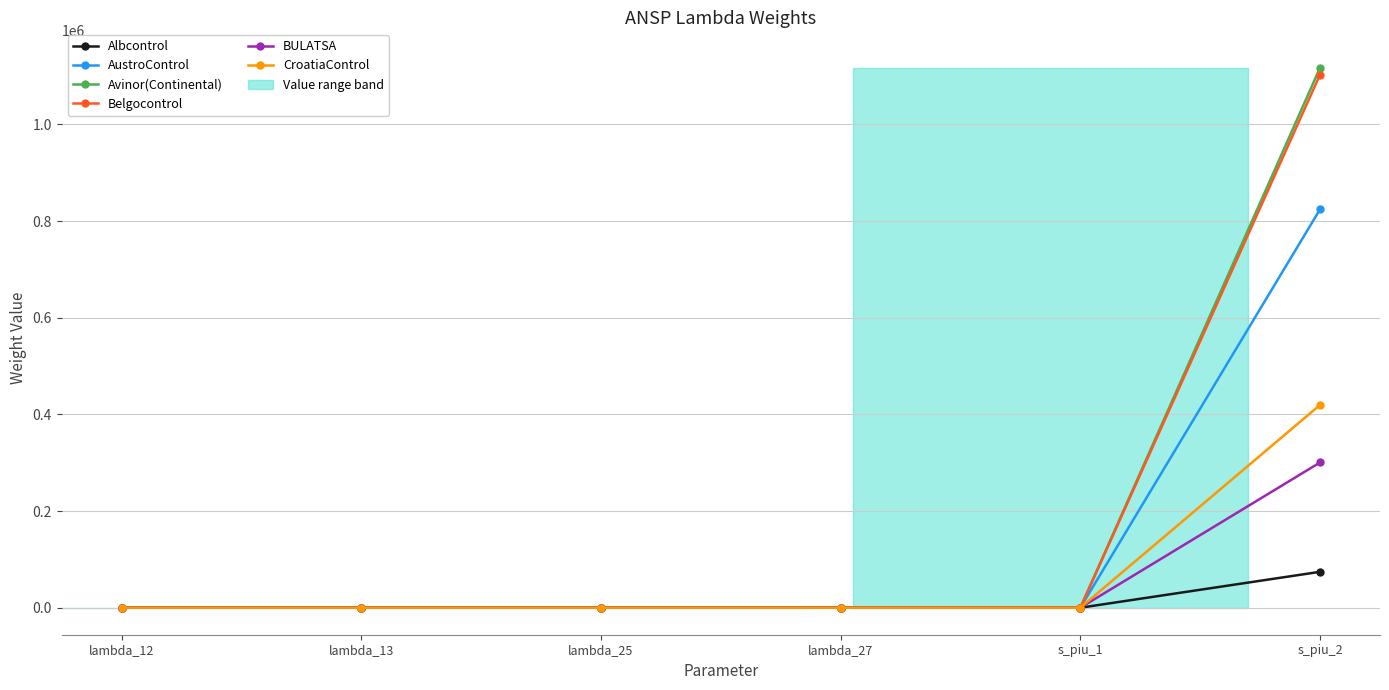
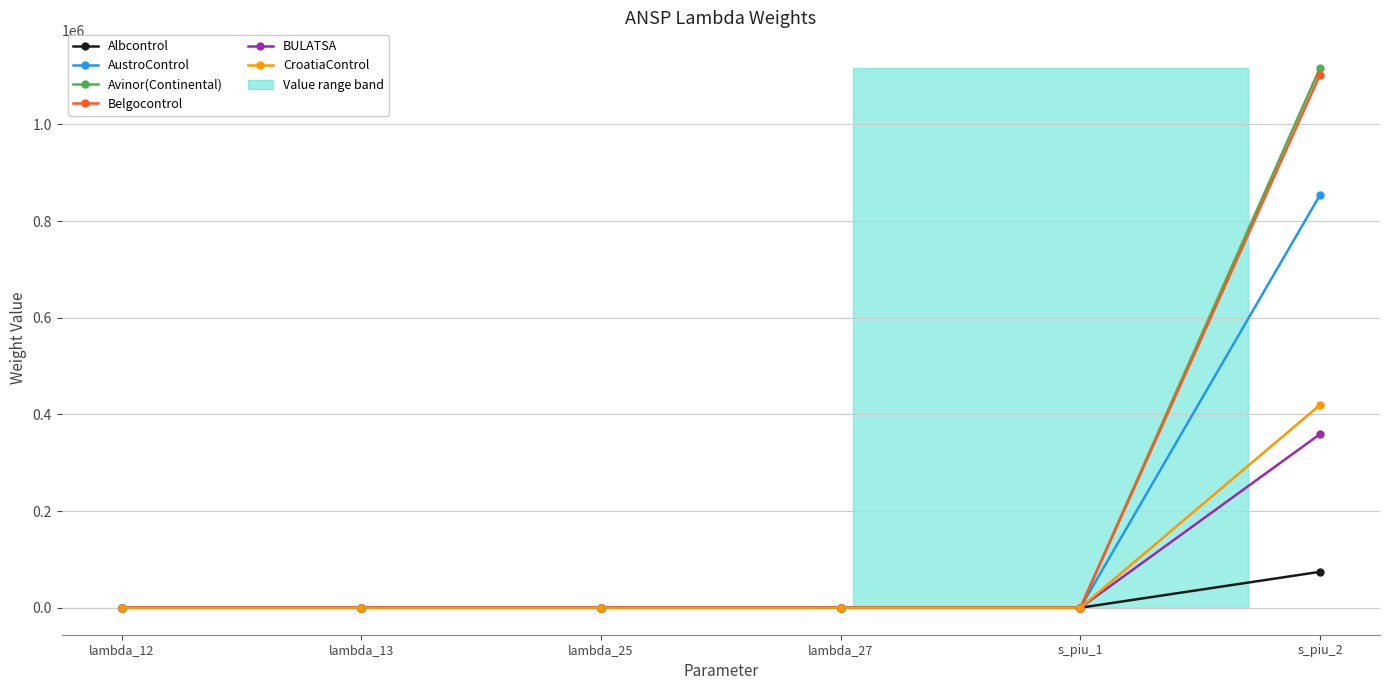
AustroControl, s_piu_2: 820000 -> 850000
BULATSA, s_piu_2: 300000 -> 360000
